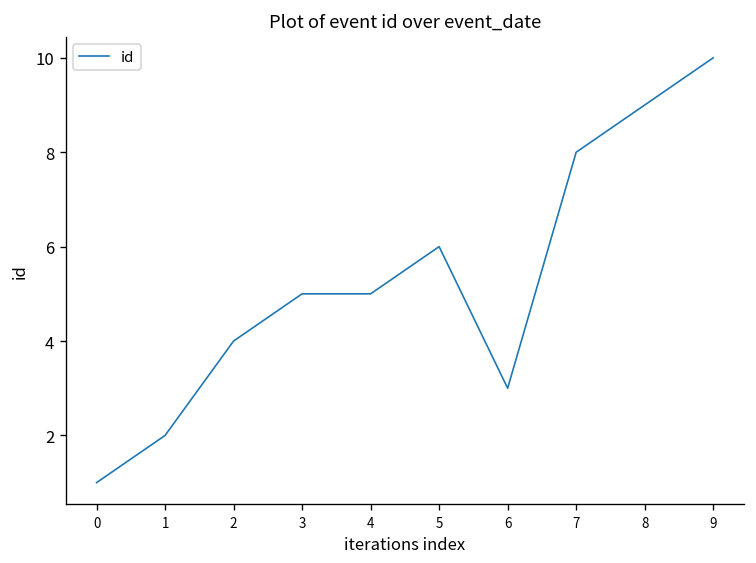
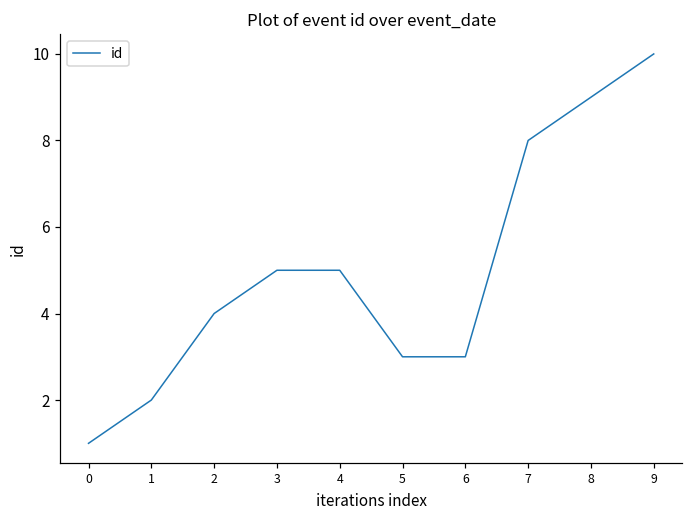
5: 6 -> 3
